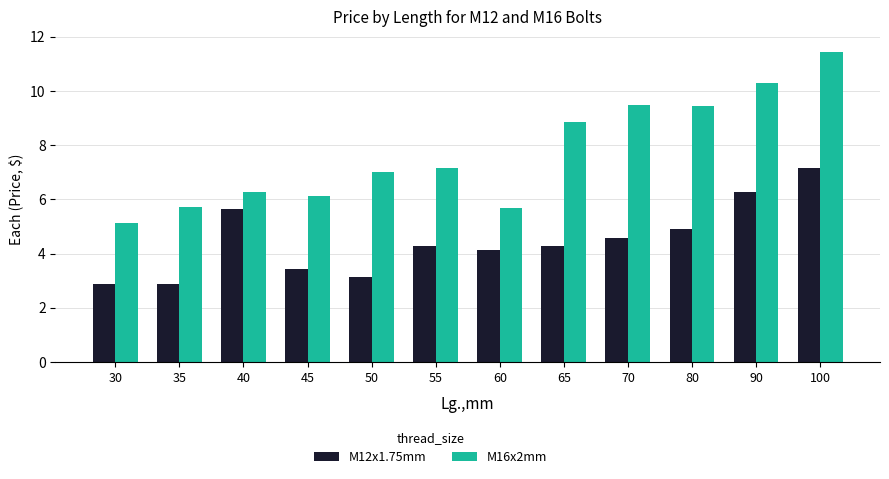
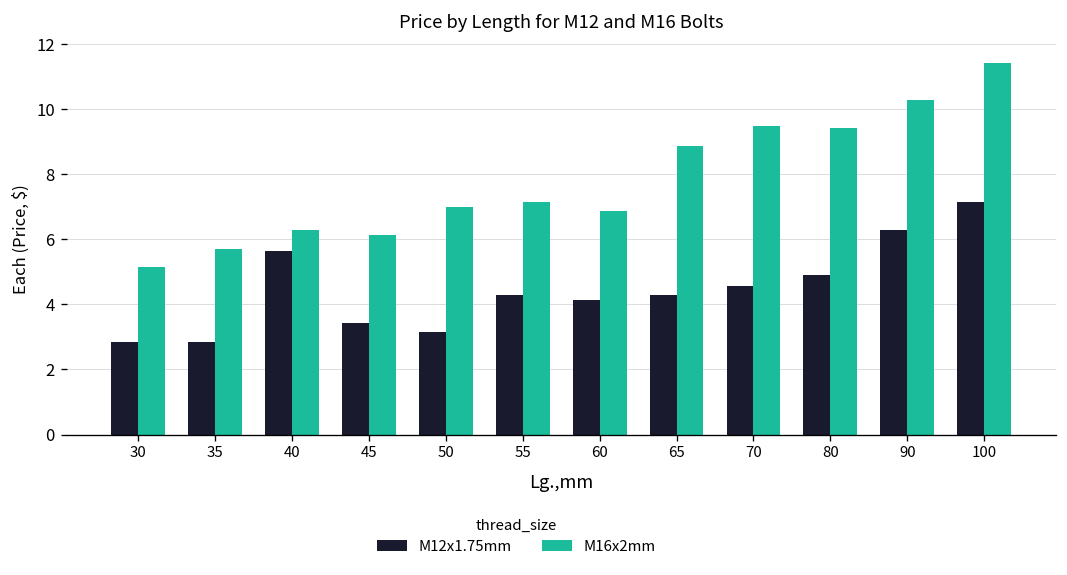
M16x2mm, 60: 5.7 -> 6.9
